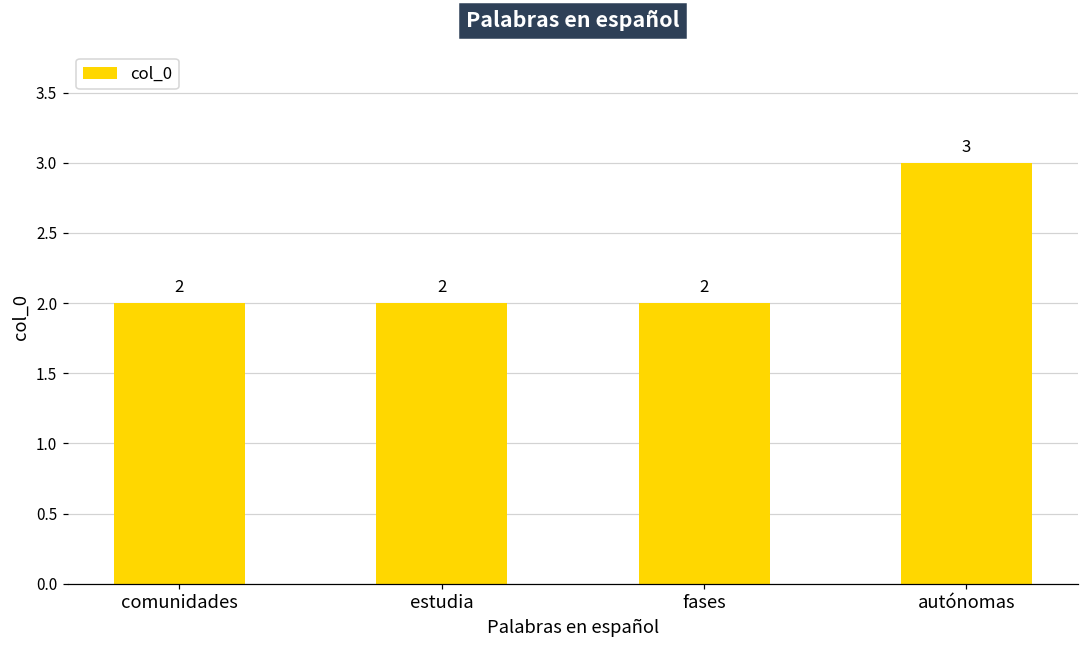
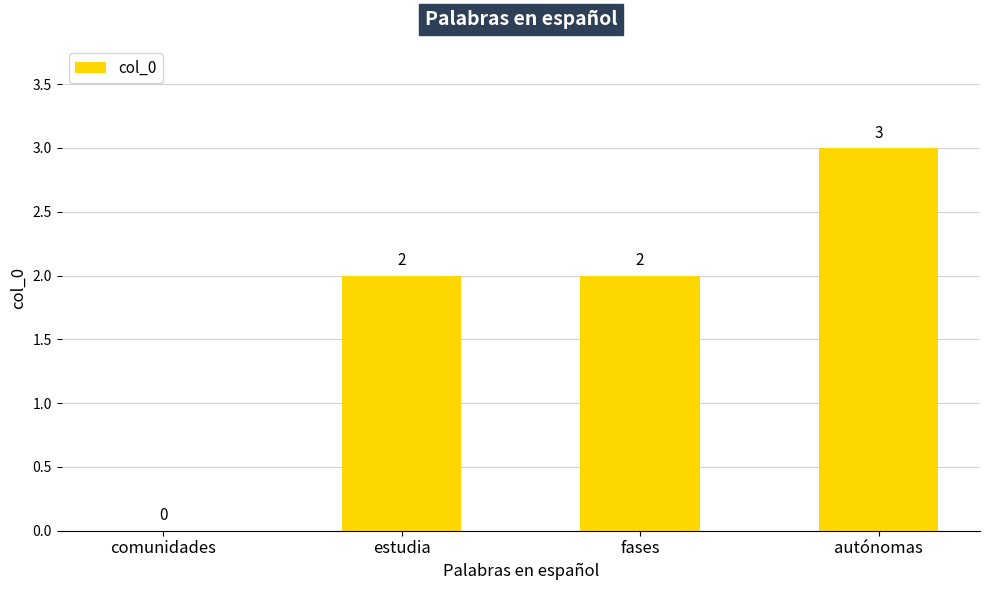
comunidades: 2 -> 0
